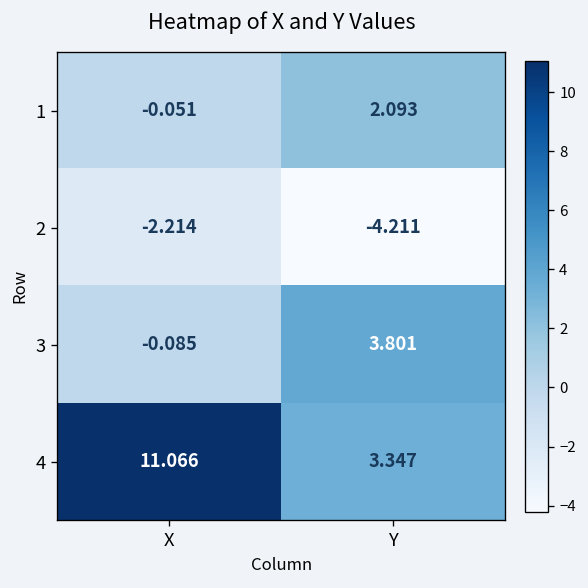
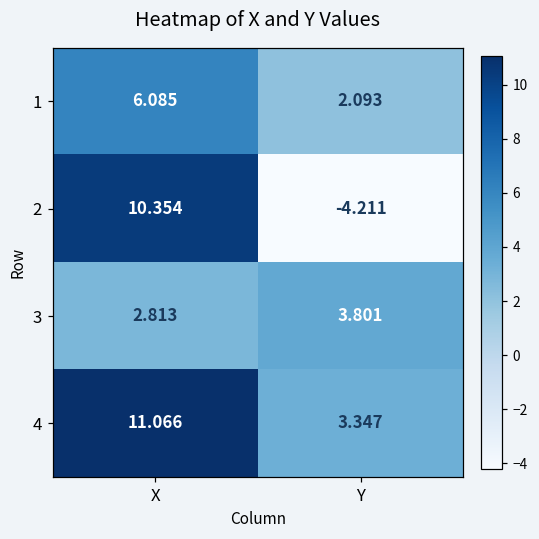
1, X: -0.051 -> 6.085
2, X: -2.214 -> 10.354
3, X: -0.085 -> 2.813
